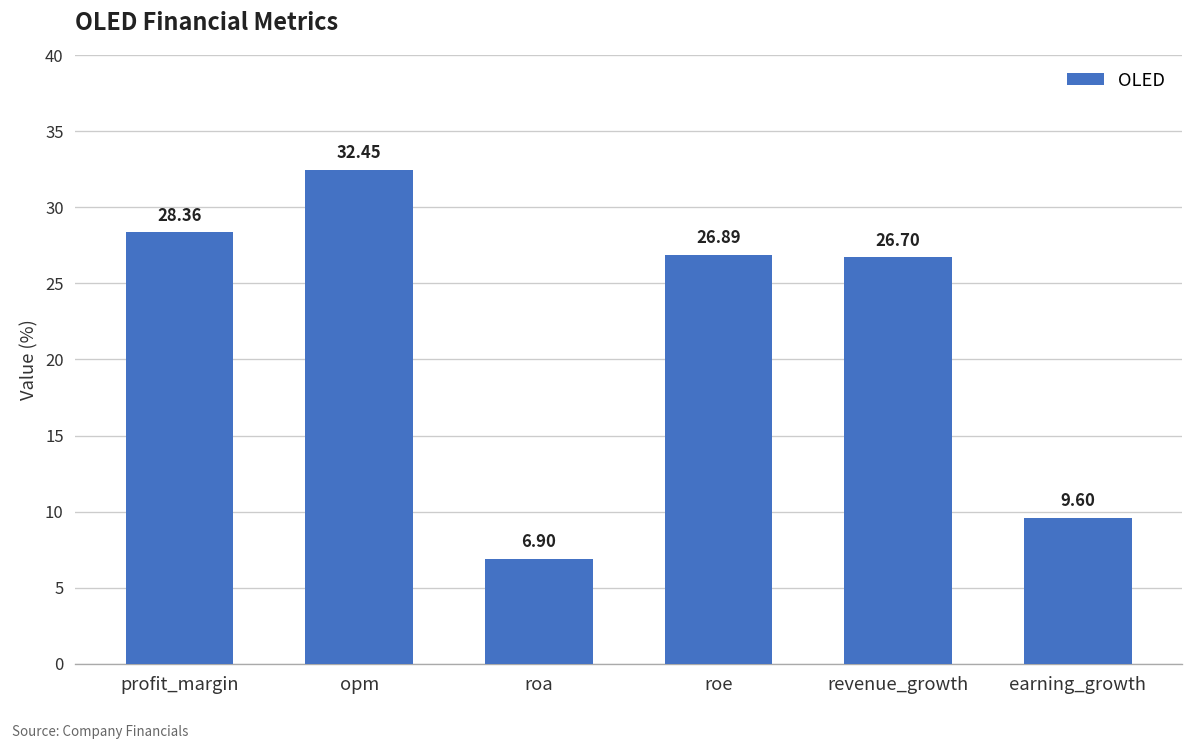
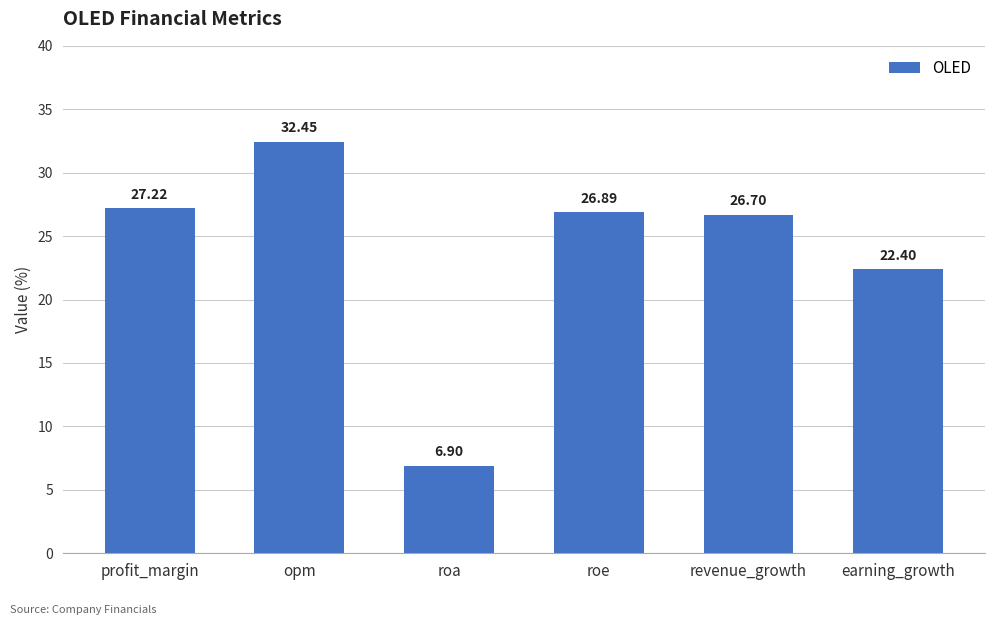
profit_margin: 28.36 -> 27.22
earning_growth: 9.60 -> 22.40
